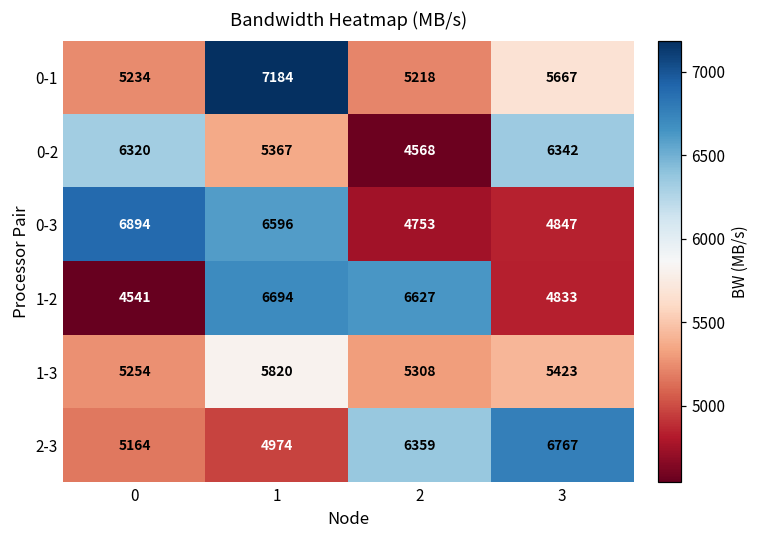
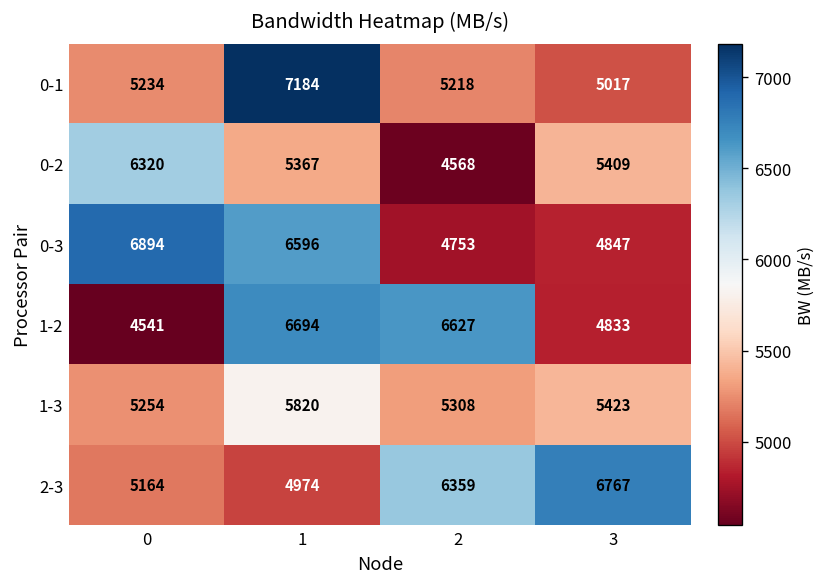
0-1, 3: 5667 -> 5017
0-2, 3: 6342 -> 5409
